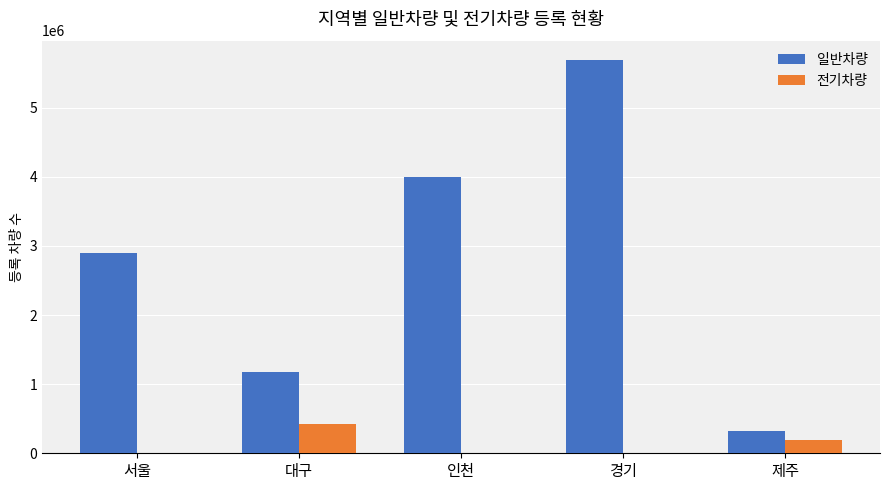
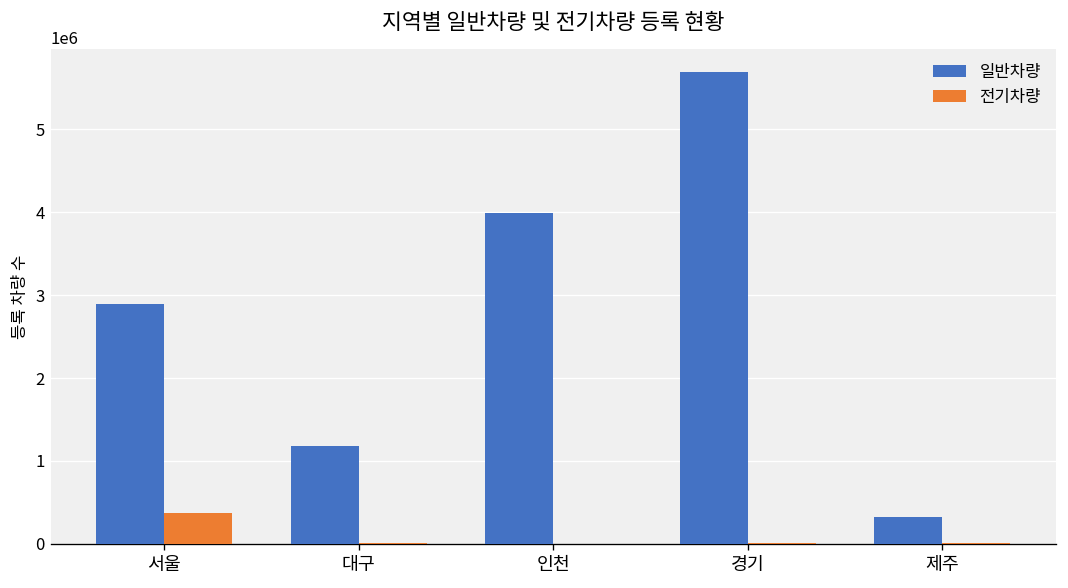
전기차량, 서울: 0 -> 400000
전기차량, 대구: 400000 -> 0
전기차량, 제주: 200000 -> 0
